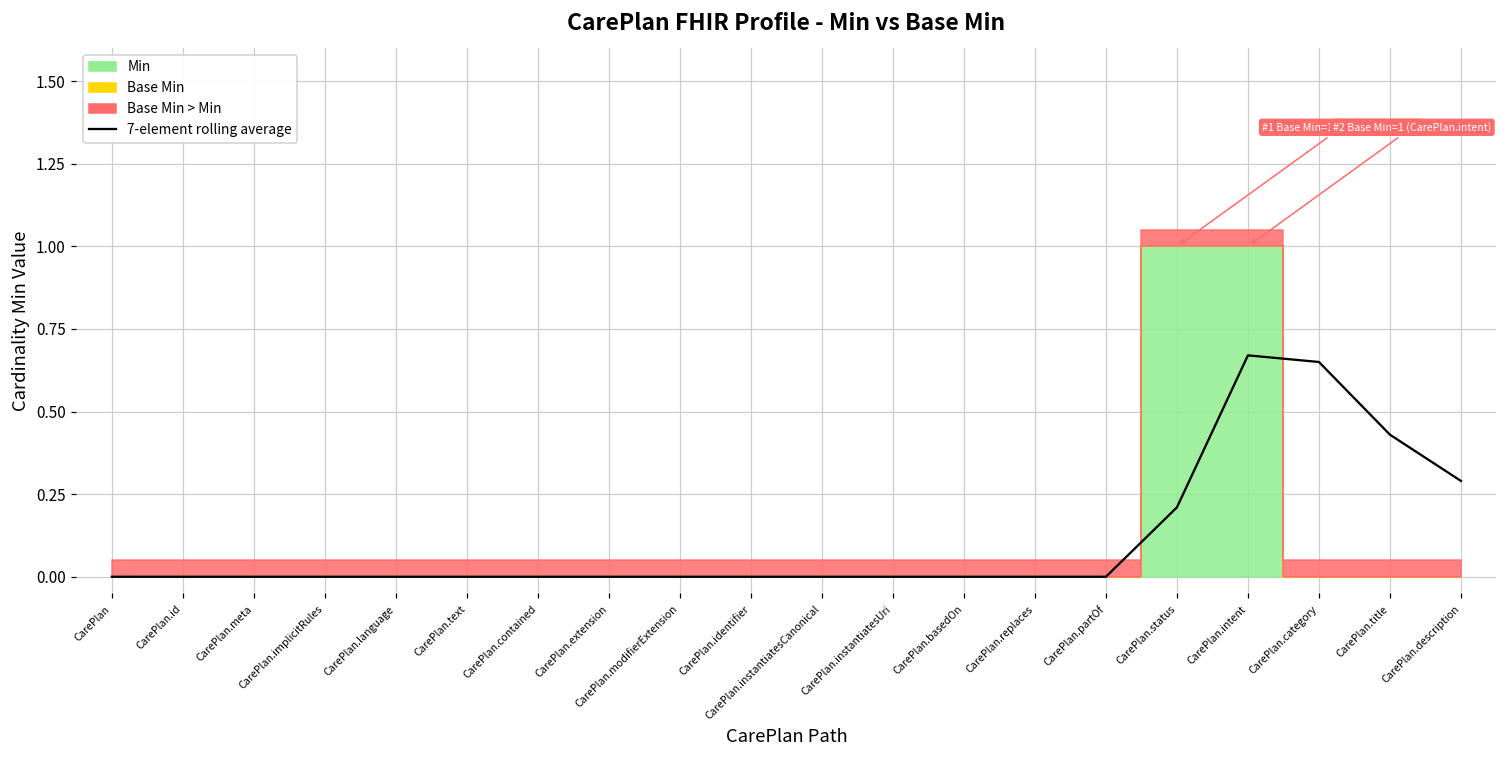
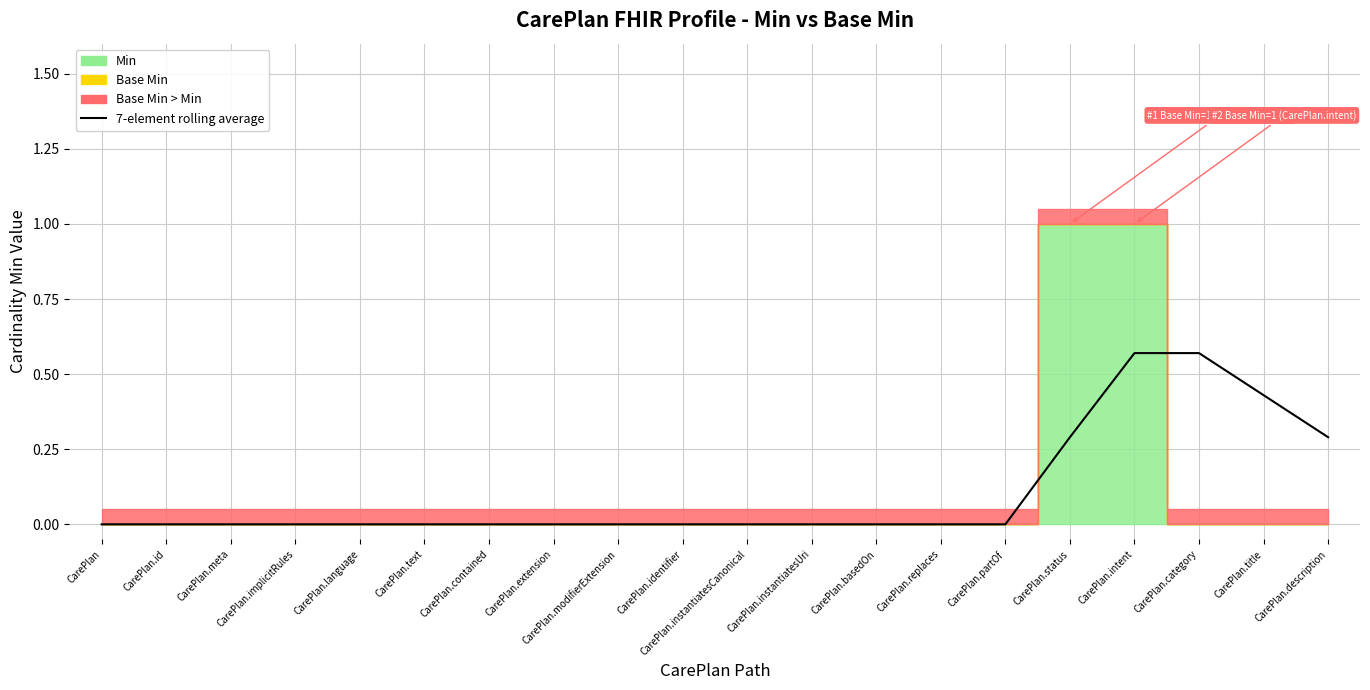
7-element rolling average, CarePlan.status: 0.21 -> 0.29
7-element rolling average, CarePlan.intent: 0.67 -> 0.57
7-element rolling average, CarePlan.category: 0.65 -> 0.57
